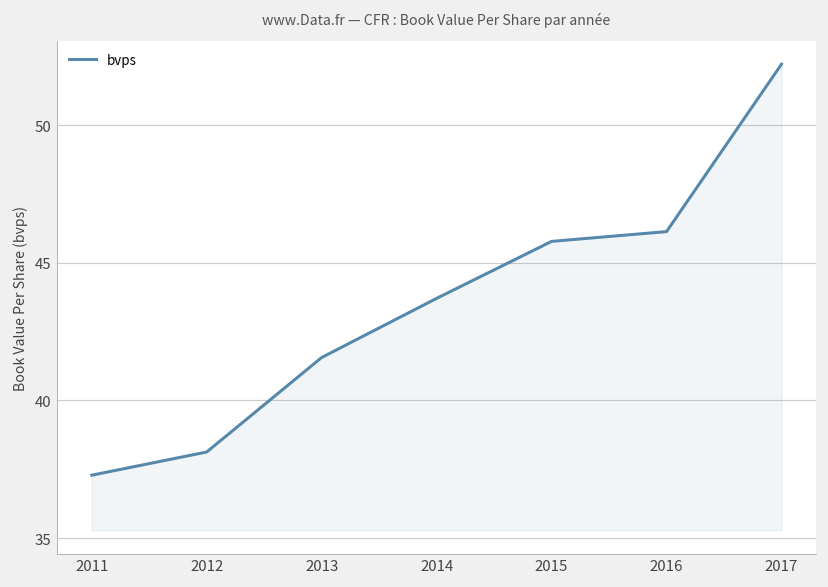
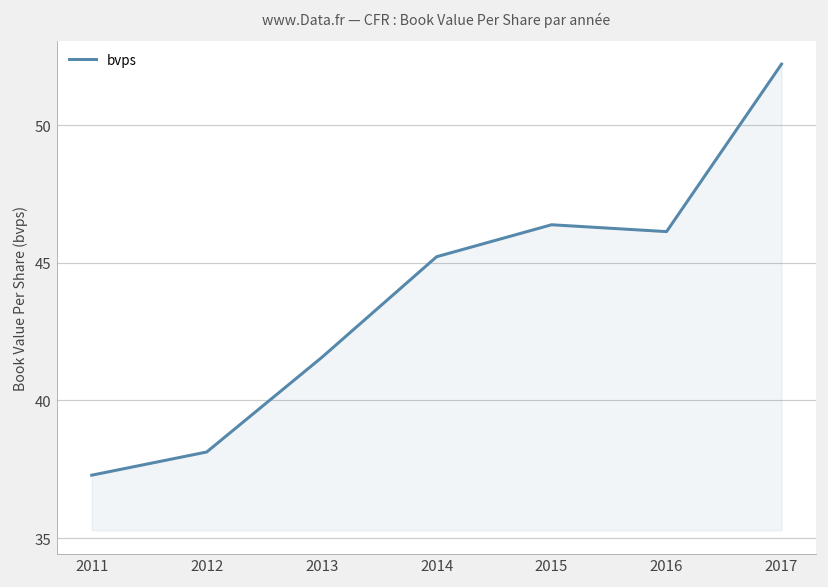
2014: 43.7 -> 45.2
2015: 45.8 -> 46.4
